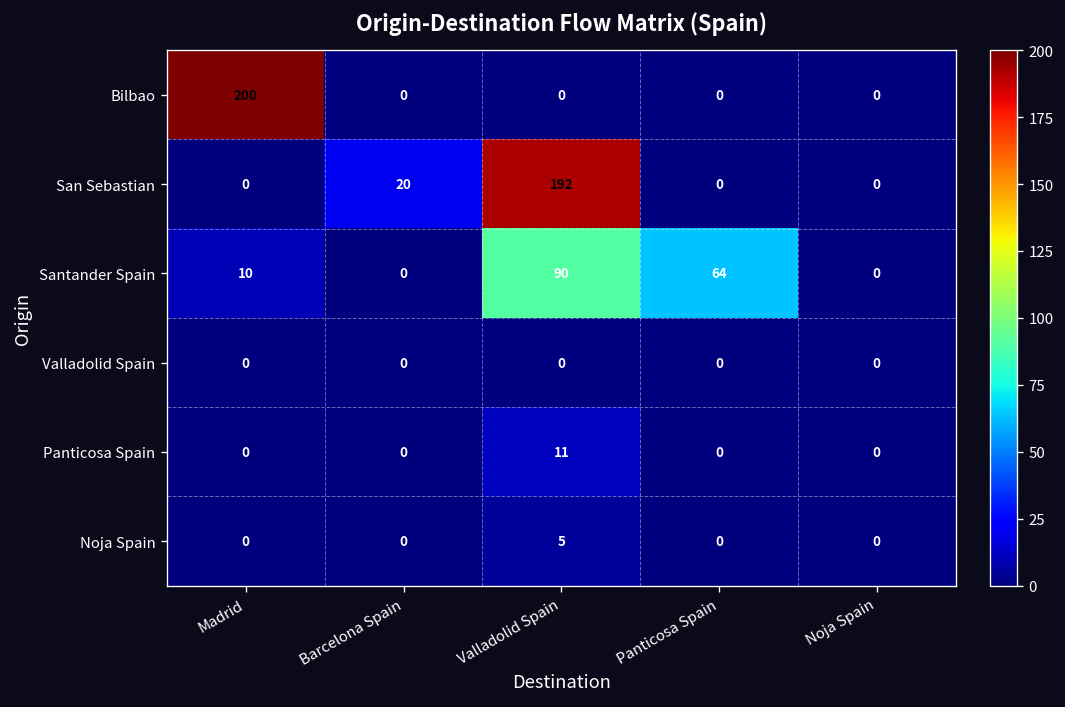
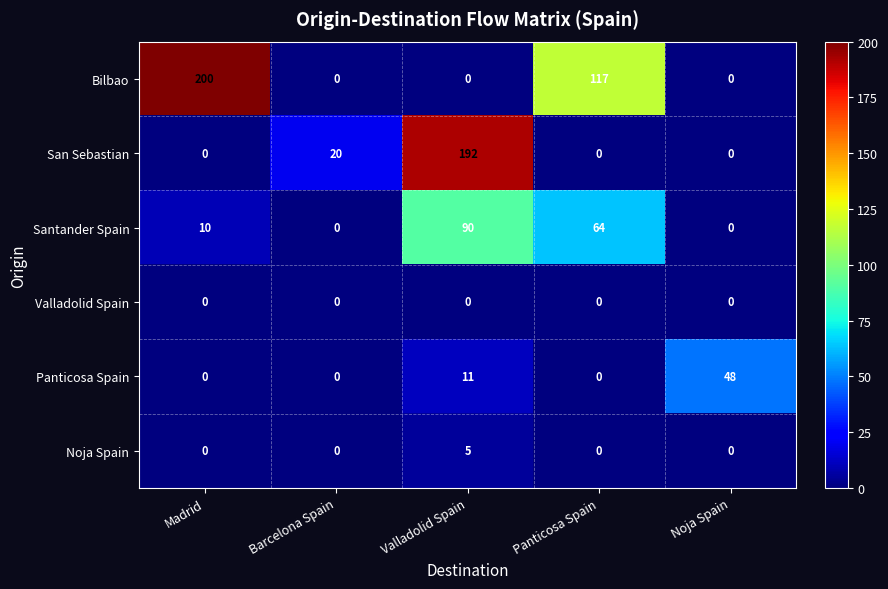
Bilbao, Panticosa Spain: 0 -> 117
Panticosa Spain, Noja Spain: 0 -> 48
